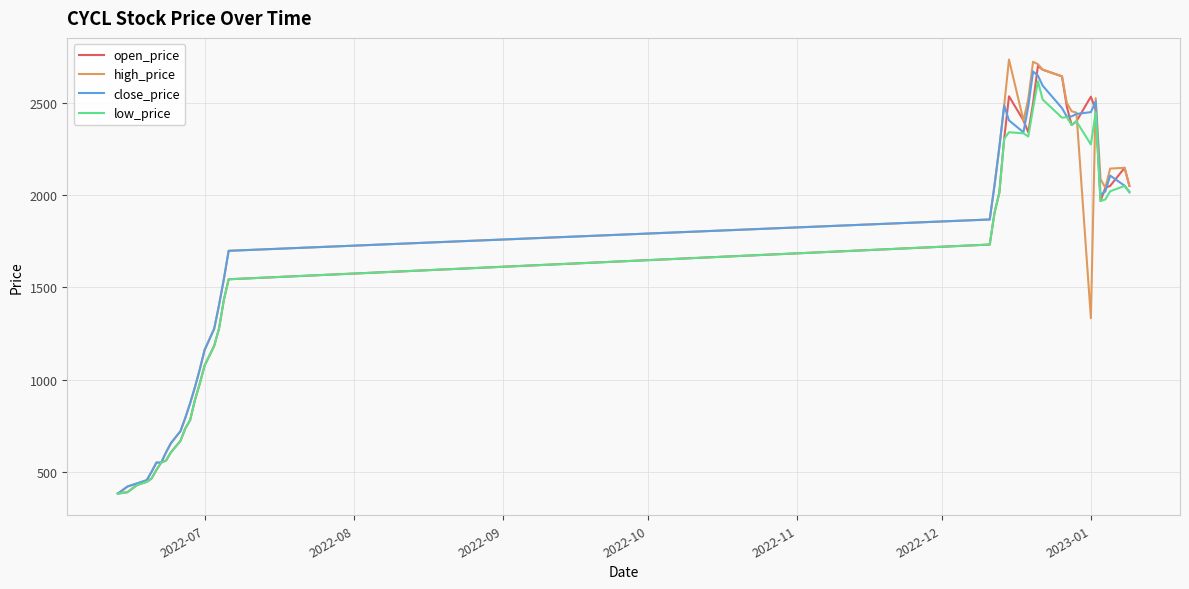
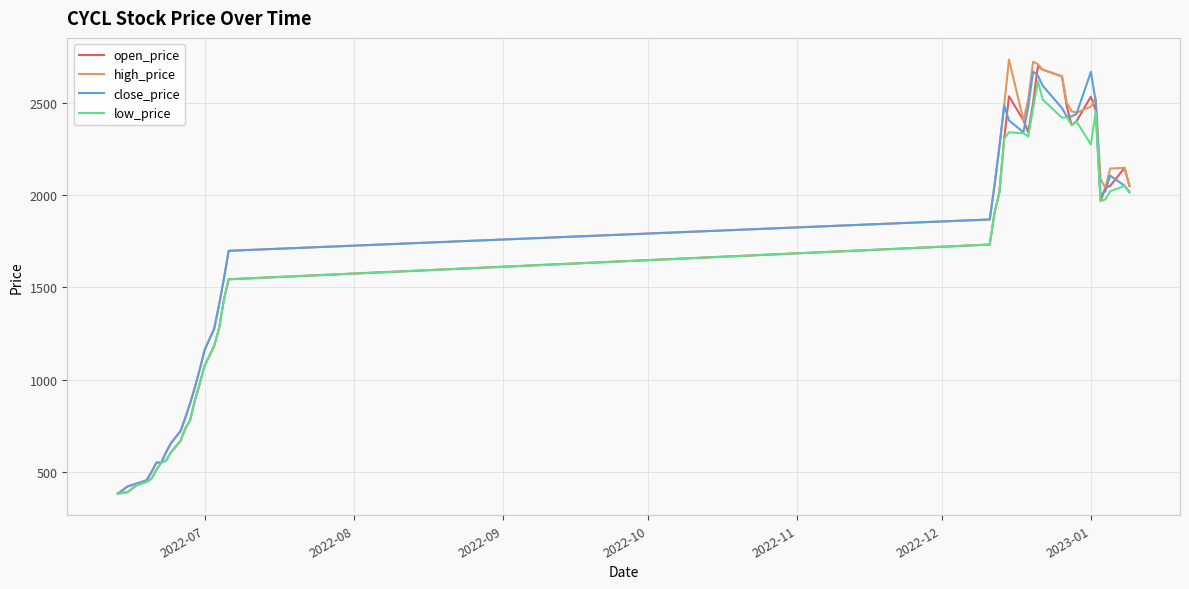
high_price, 2023-01: 1330 -> 2480
close_price, 2023-01: 2450 -> 2670
